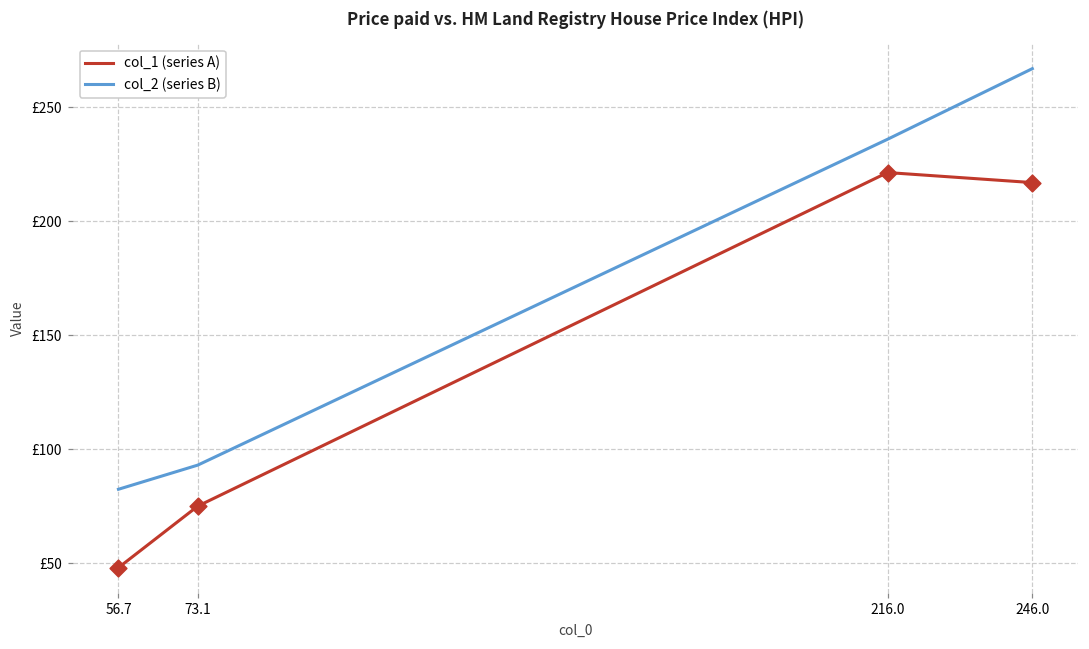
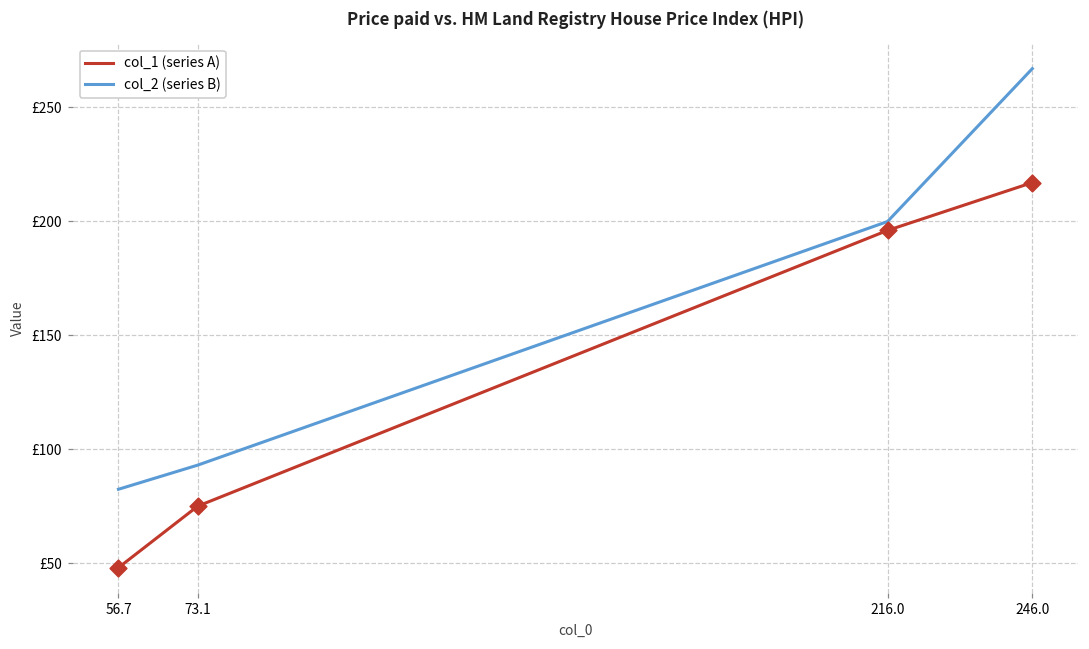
col_1 (series A), 216.0: £221 -> £196
col_2 (series B), 216.0: £236 -> £200
